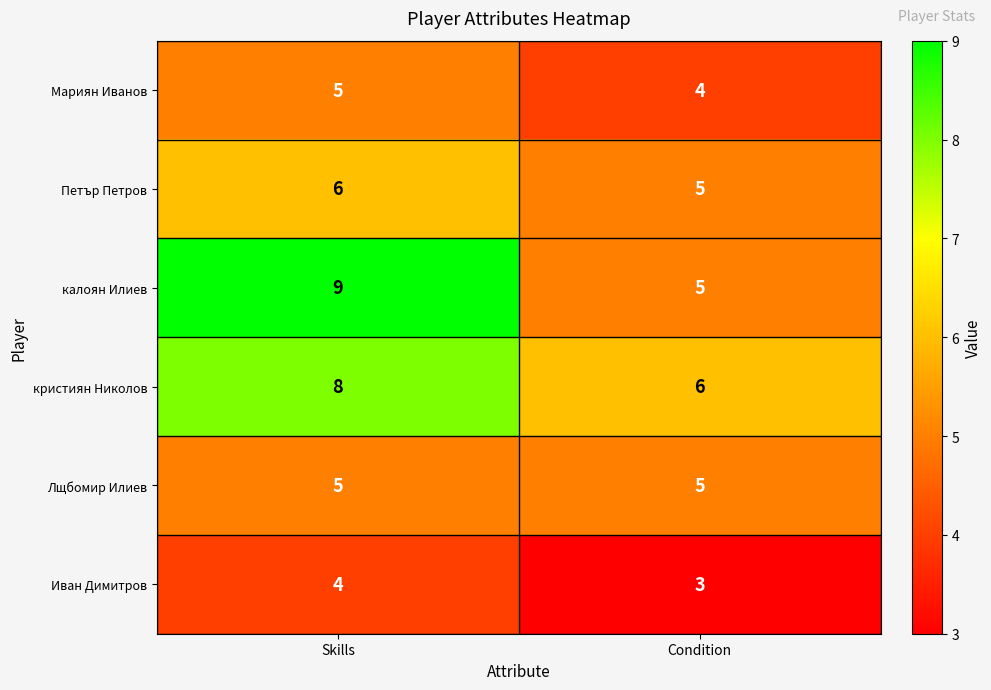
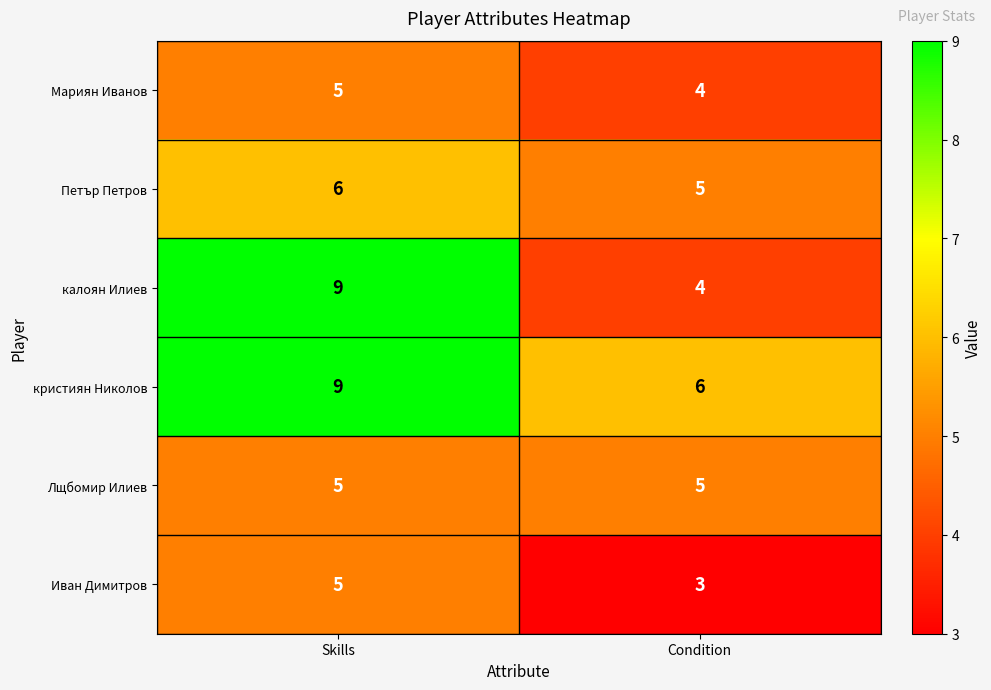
калоян Илиев, Condition: 5 -> 4
кристиян Николов, Skills: 8 -> 9
Иван Димитров, Skills: 4 -> 5
